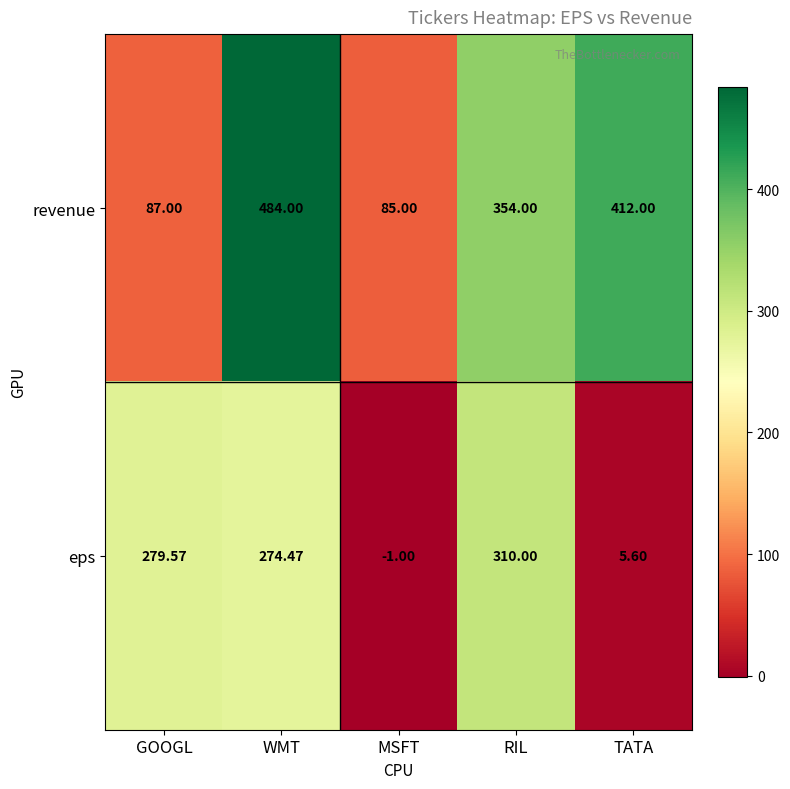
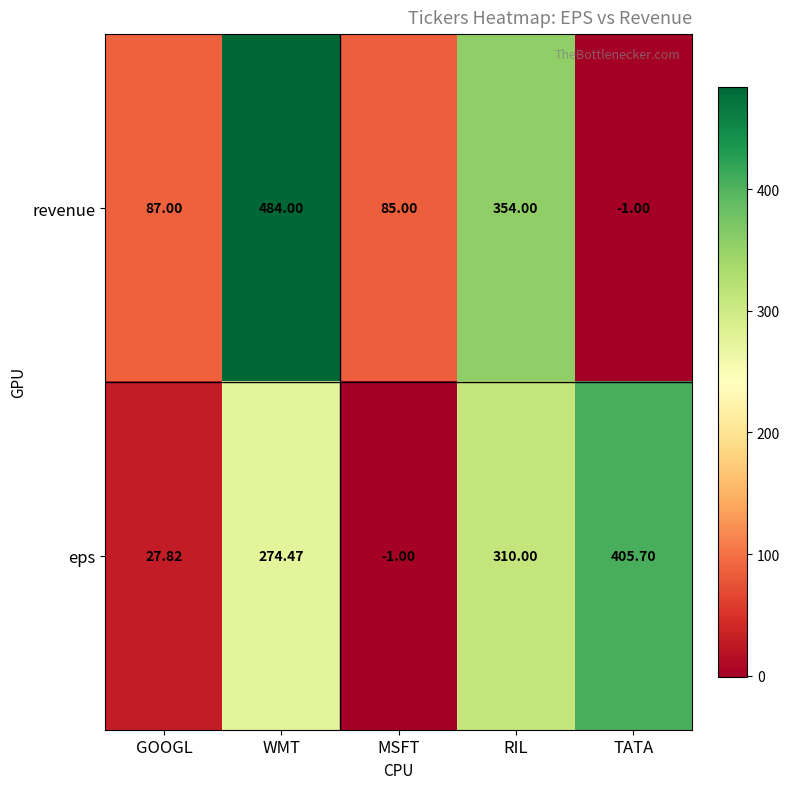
revenue, TATA: 412.00 -> -1.00
eps, GOOGL: 279.57 -> 27.82
eps, TATA: 5.60 -> 405.70
